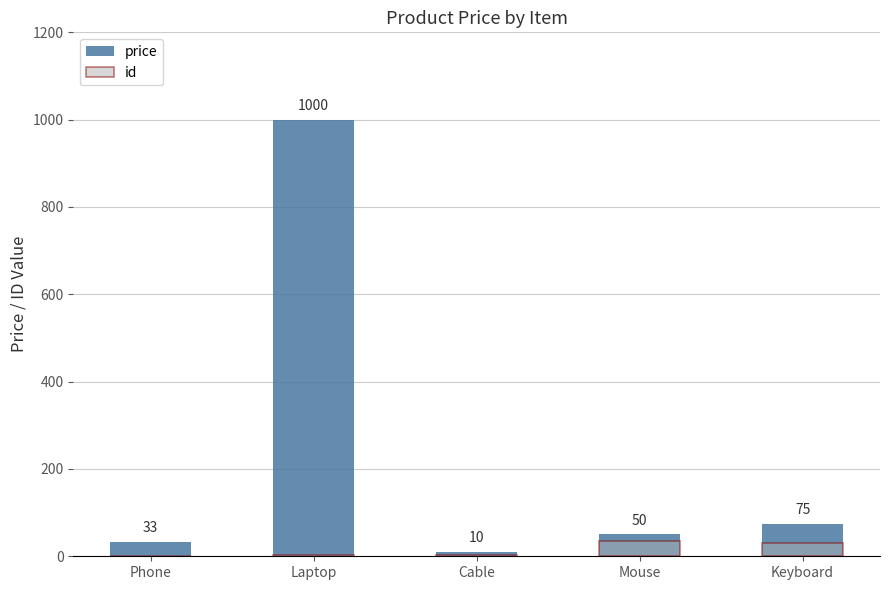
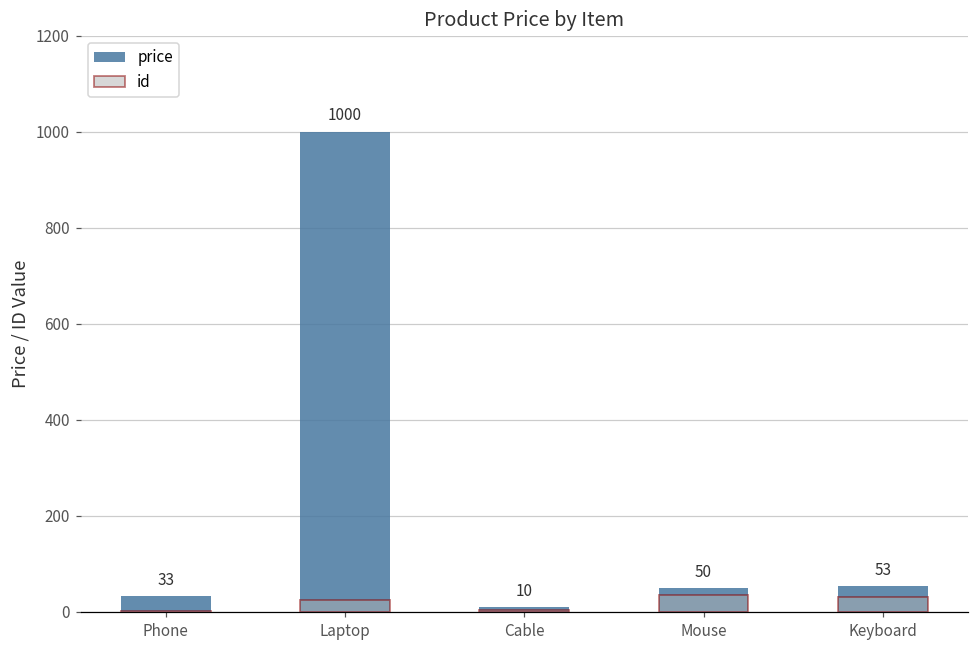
id, Laptop: 0 -> 20
price, Keyboard: 75 -> 53
